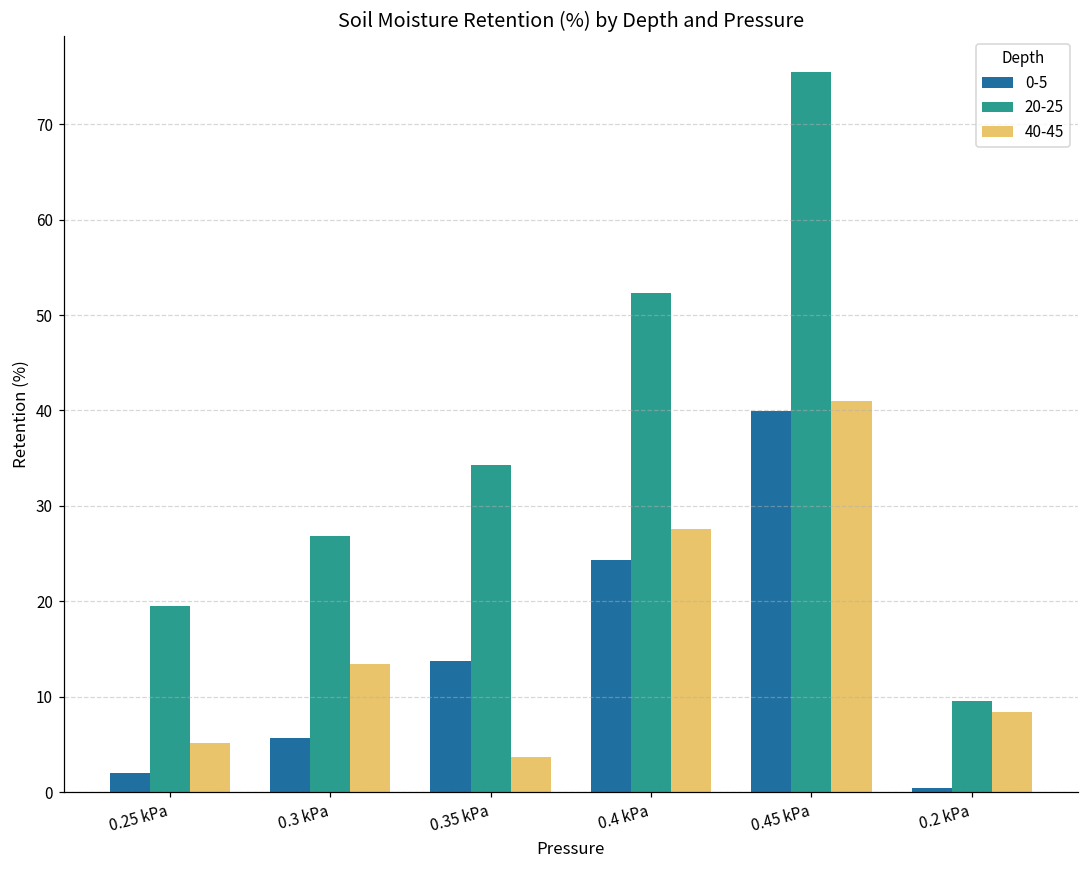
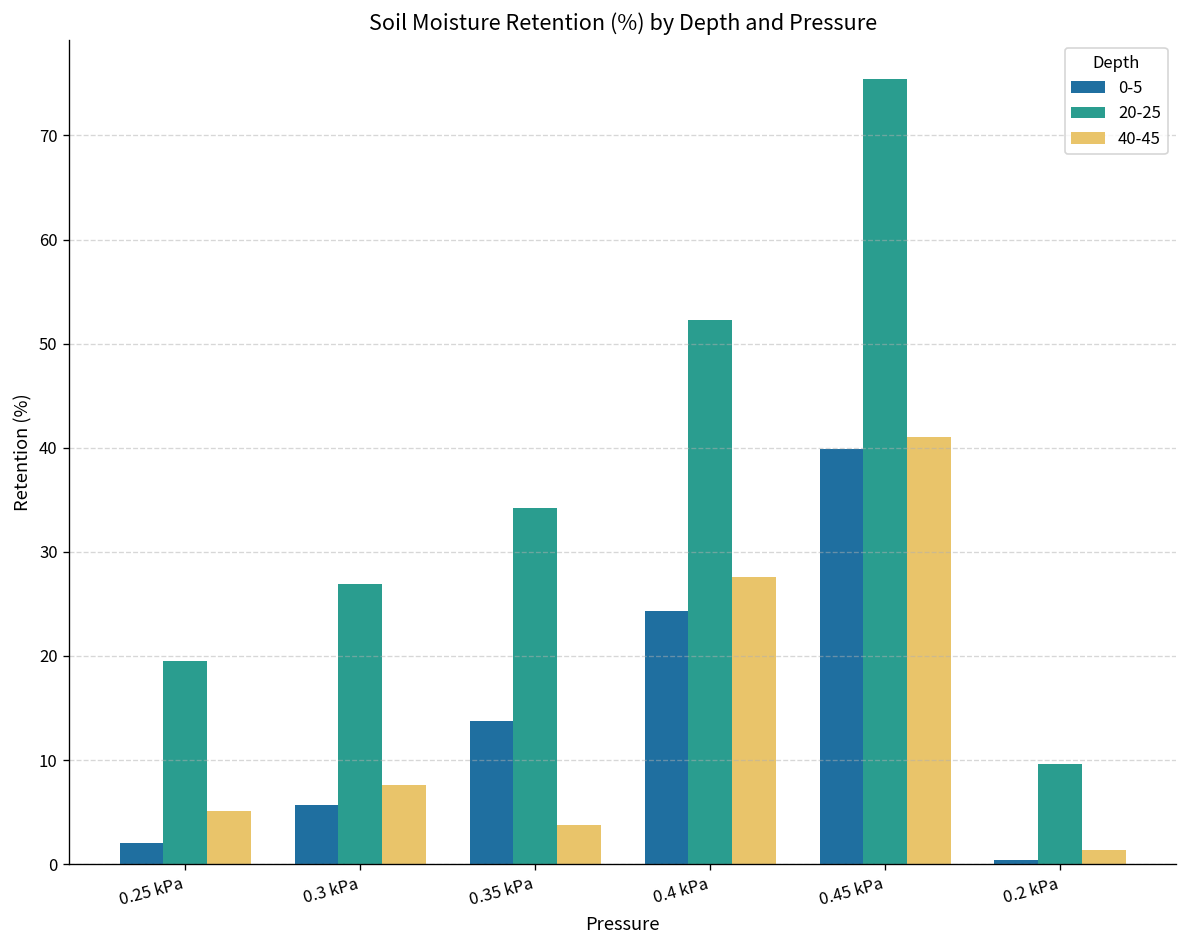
40-45, 0.3 kPa: 13 -> 8
40-45, 0.2 kPa: 8 -> 1
